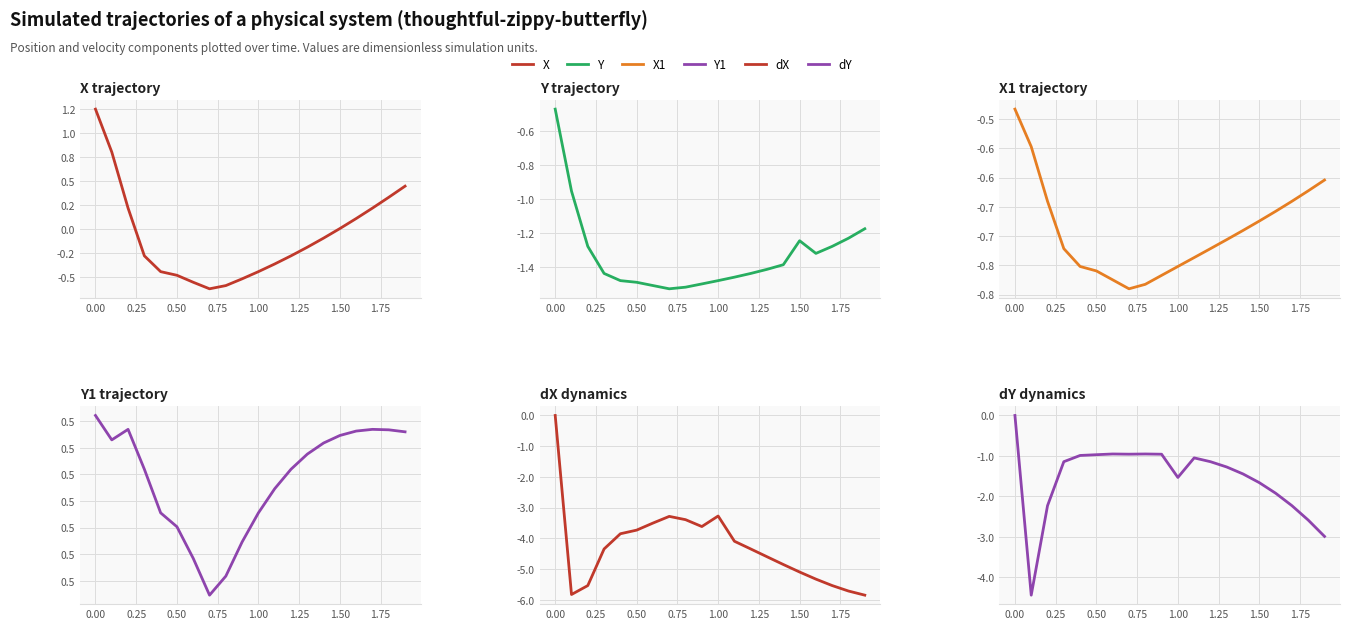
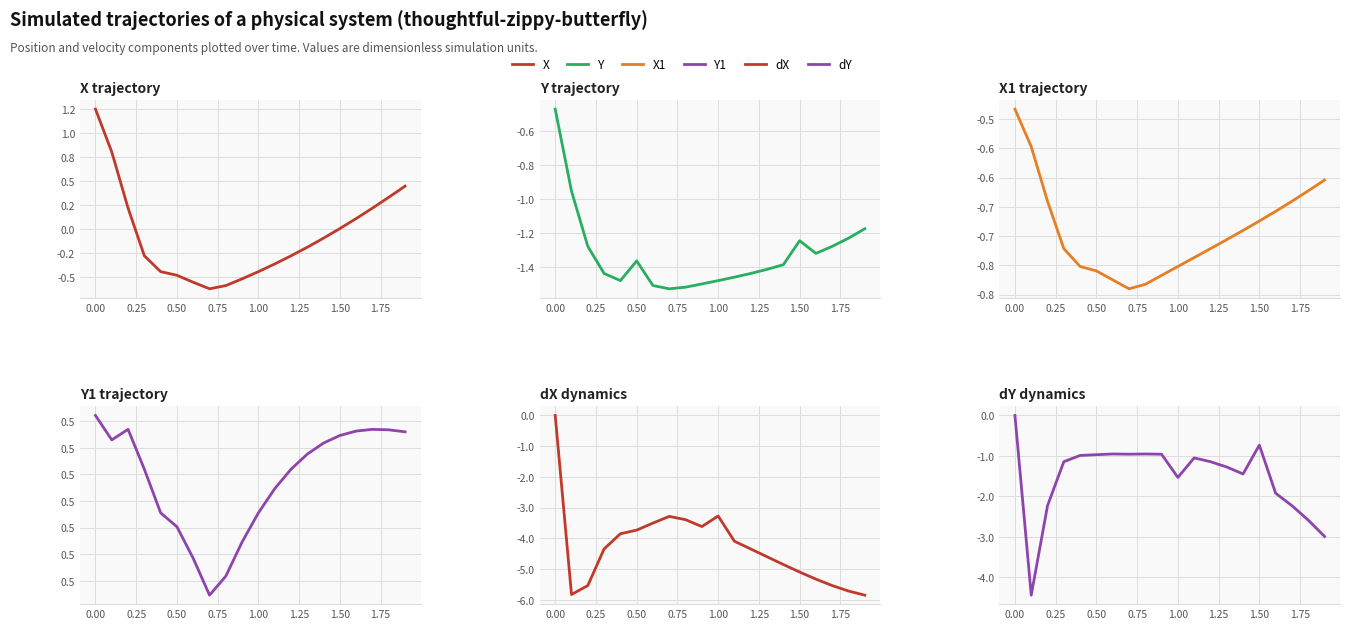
Y trajectory, 0.50: -1.49 -> -1.36
dY dynamics, 1.50: -1.7 -> -0.7
